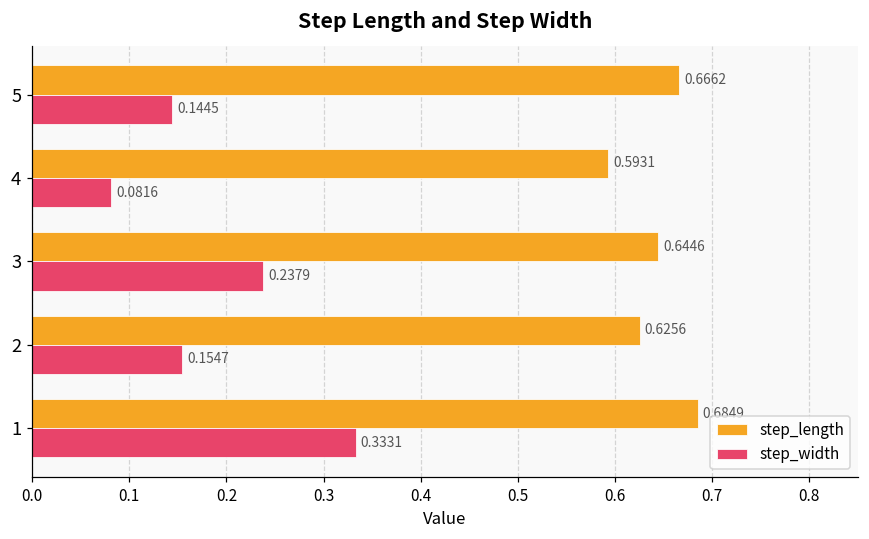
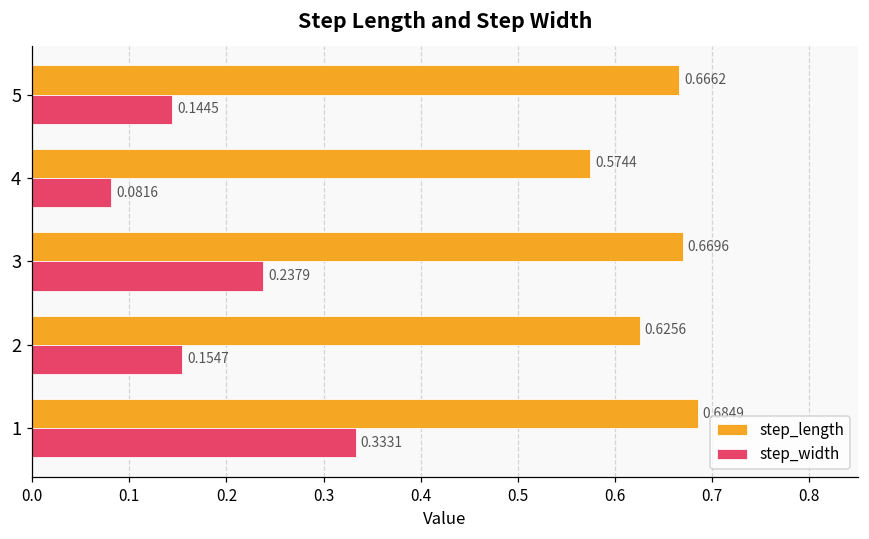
step_length, 4: 0.5931 -> 0.5744
step_length, 3: 0.6446 -> 0.6696
